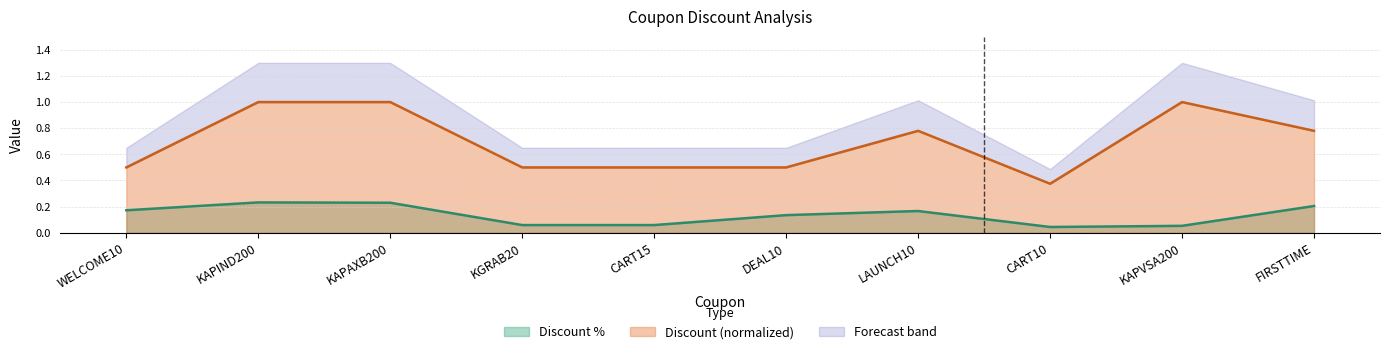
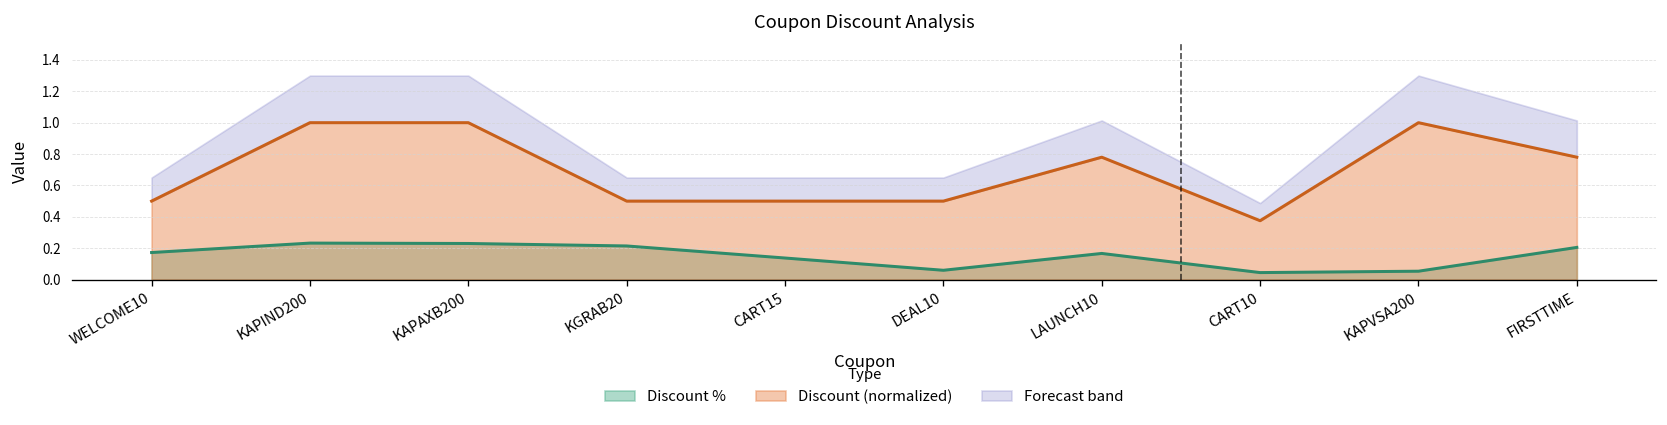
Discount %, KGRAB20: 0.06 -> 0.21
Discount %, CART15: 0.06 -> 0.14
Discount %, DEAL10: 0.13 -> 0.06
